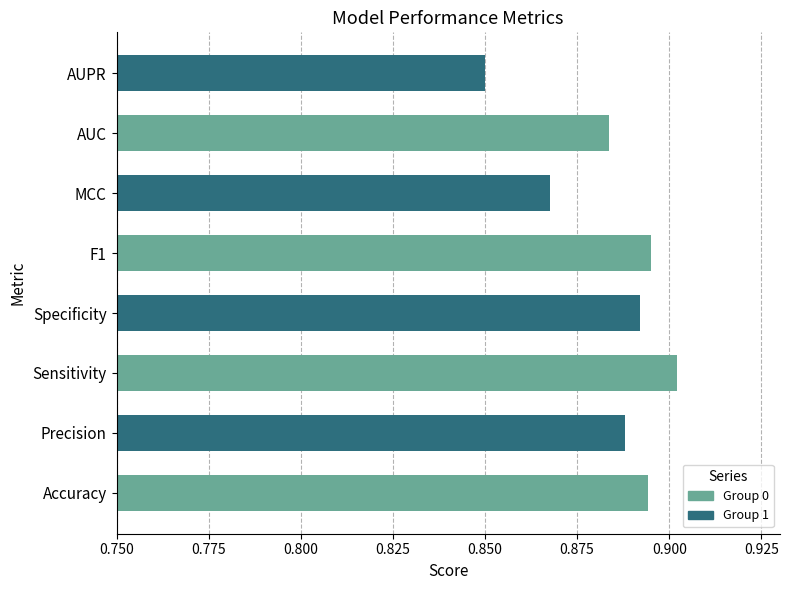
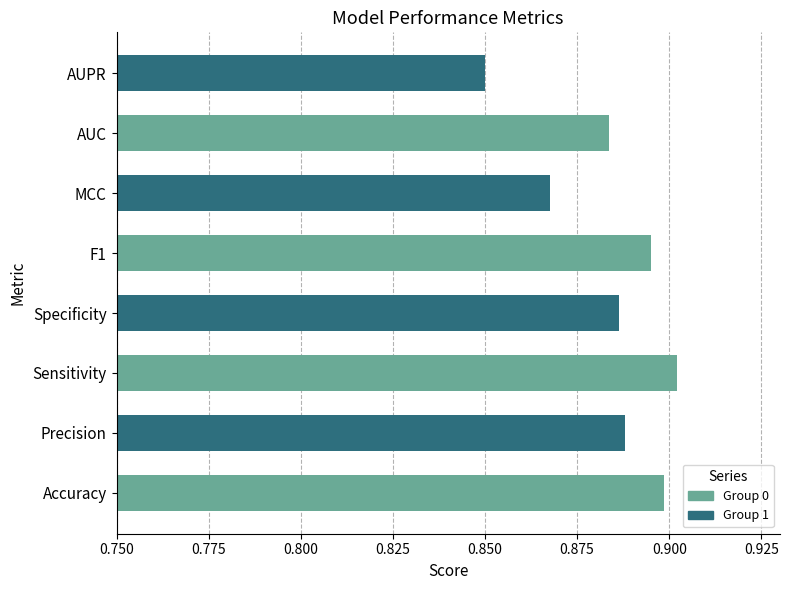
Specificity: 0.892 -> 0.886
Accuracy: 0.894 -> 0.899
